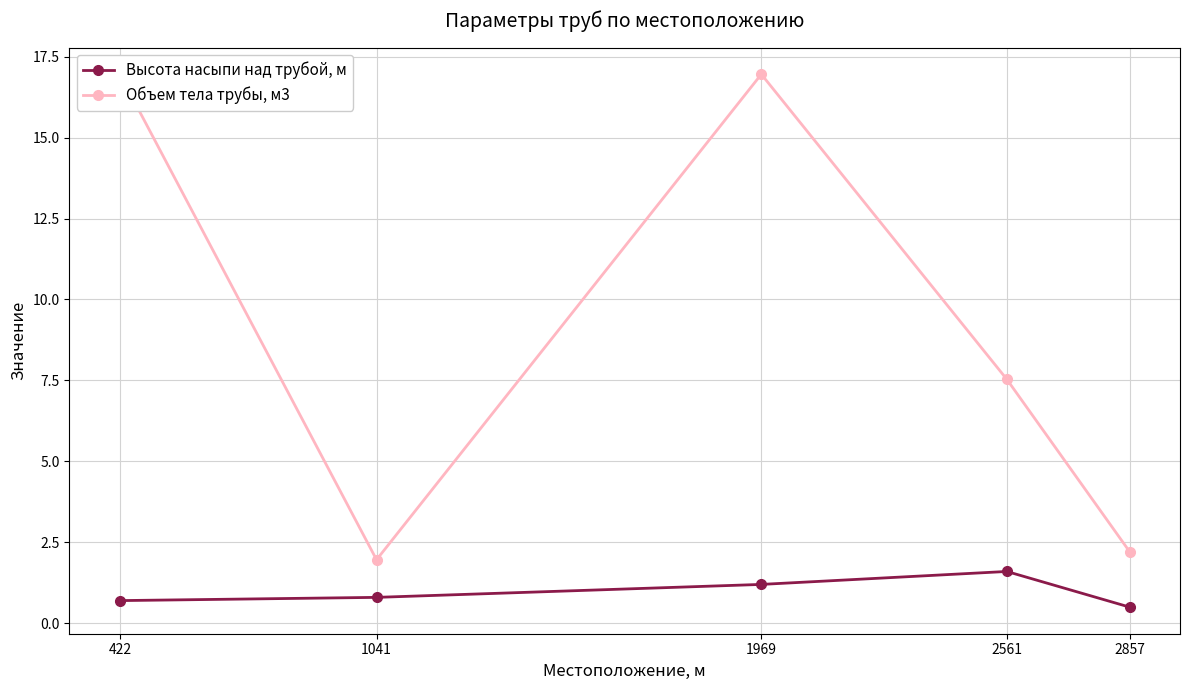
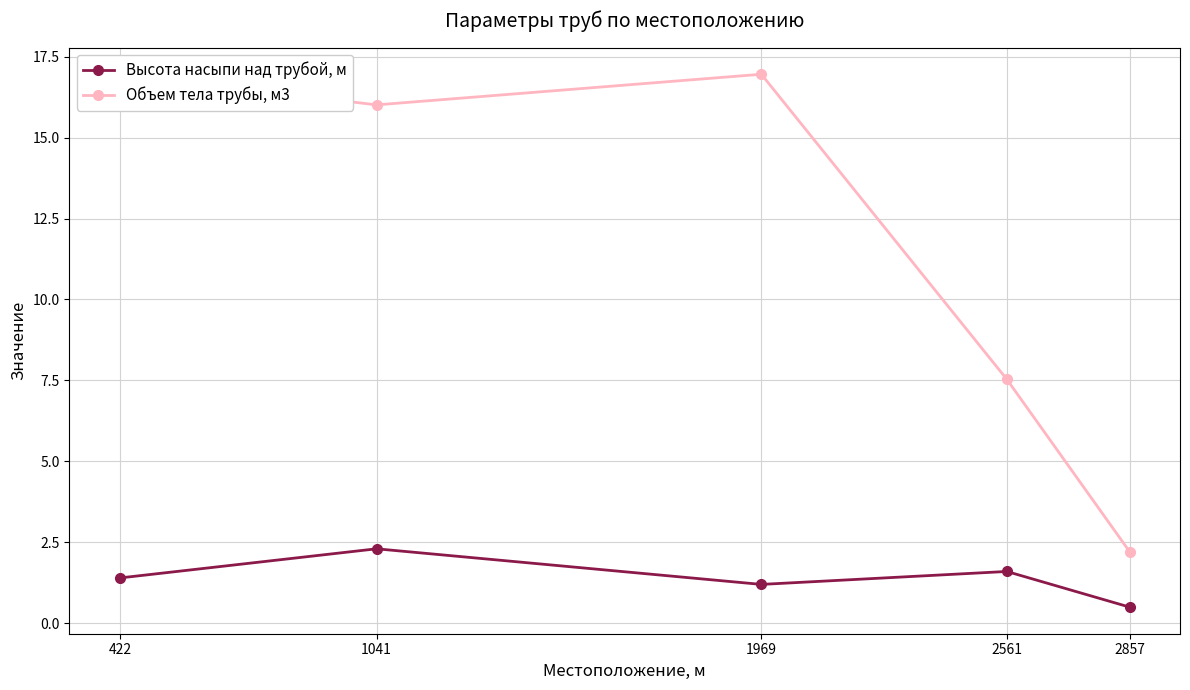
Высота насыпи над трубой, м, 422: 0.7 -> 1.4
Высота насыпи над трубой, м, 1041: 0.8 -> 2.3
Объем тела трубы, м3, 1041: 2.0 -> 16.0
